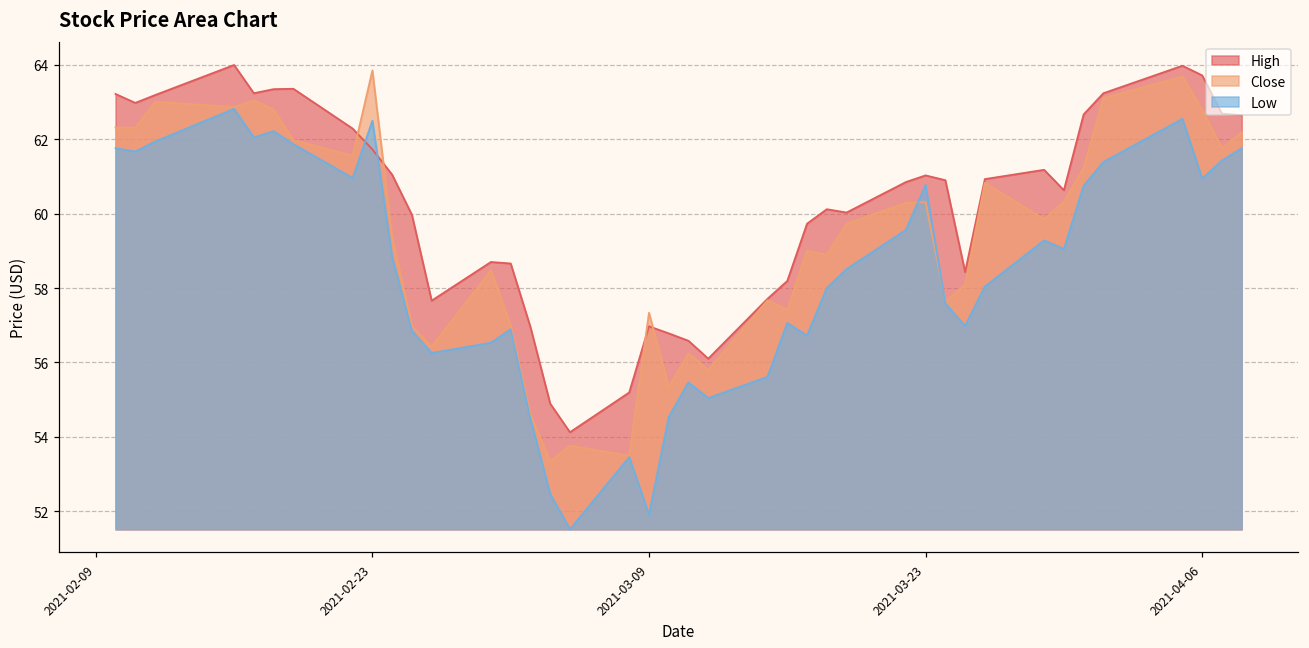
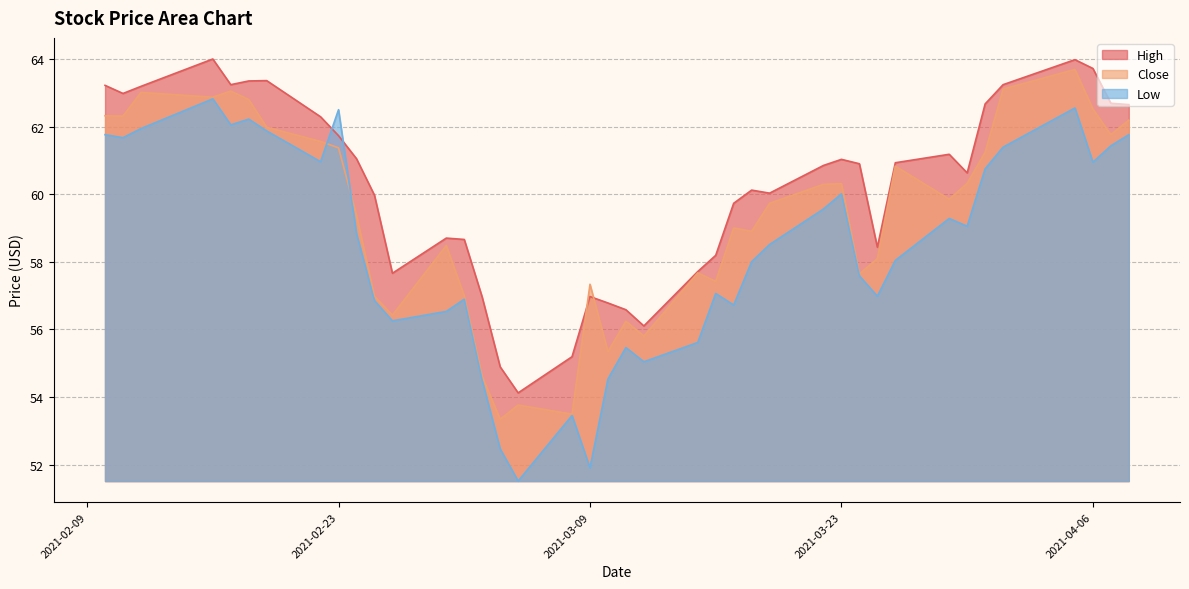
Close, 2021-02-23: 63.9 -> 61.4
Low, 2021-03-23: 60.8 -> 60.0
Close, 2021-04-06: 62.8 -> 62.5
